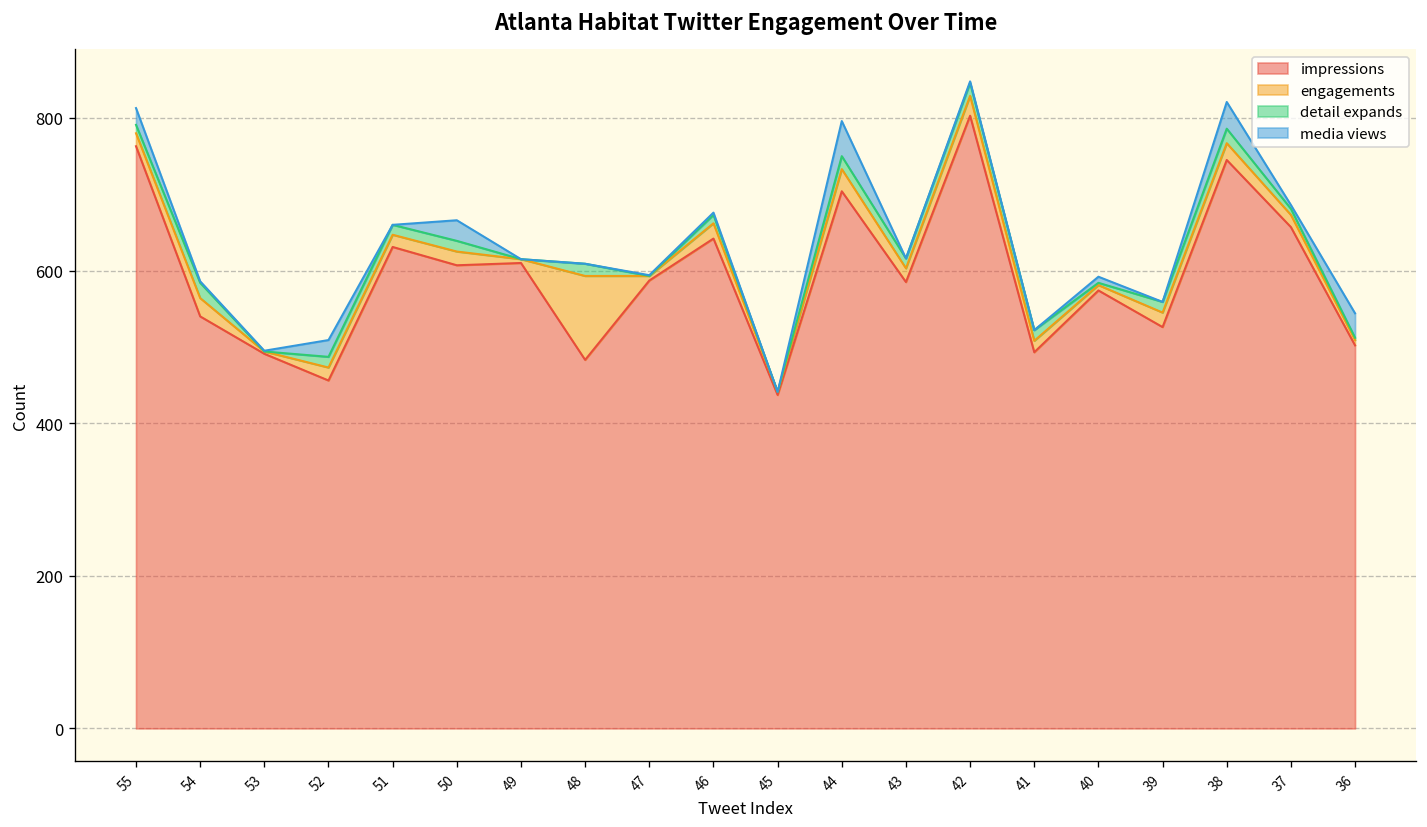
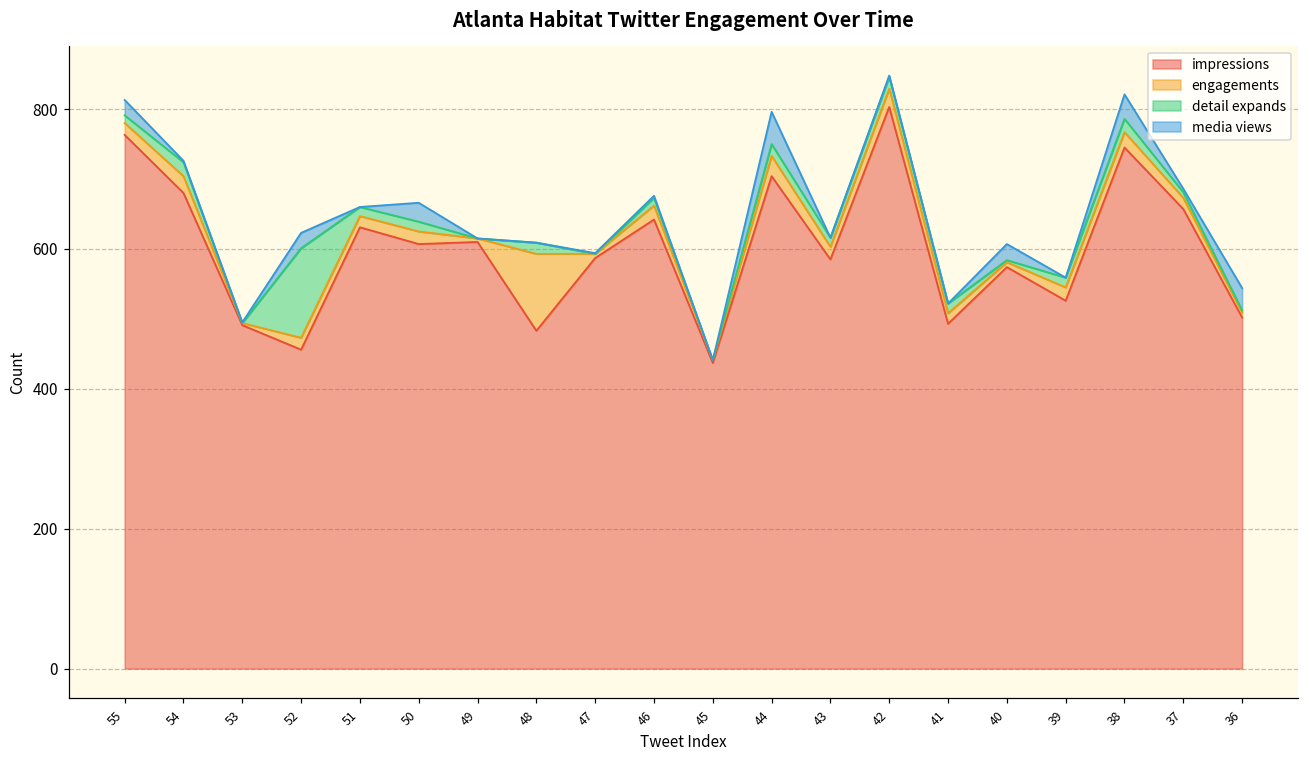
impressions, 54: 540 -> 680
detail expands, 52: 10 -> 130
media views, 40: 10 -> 20
